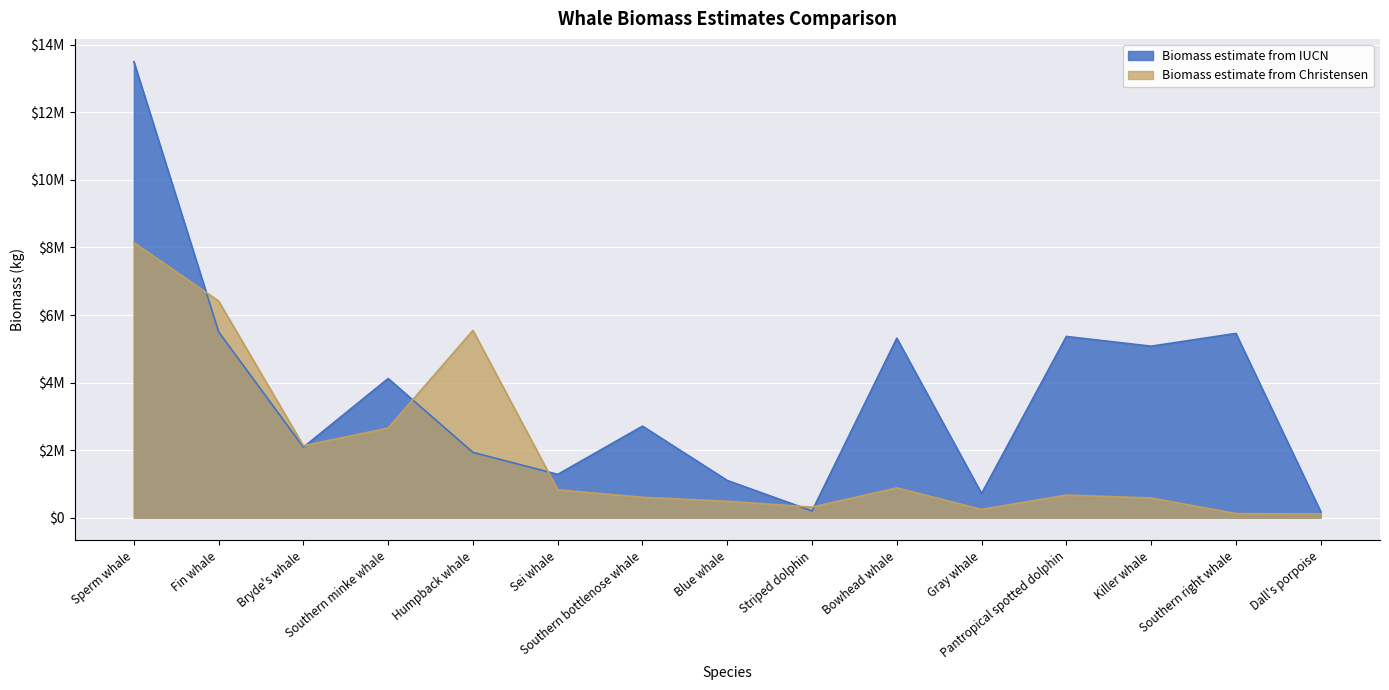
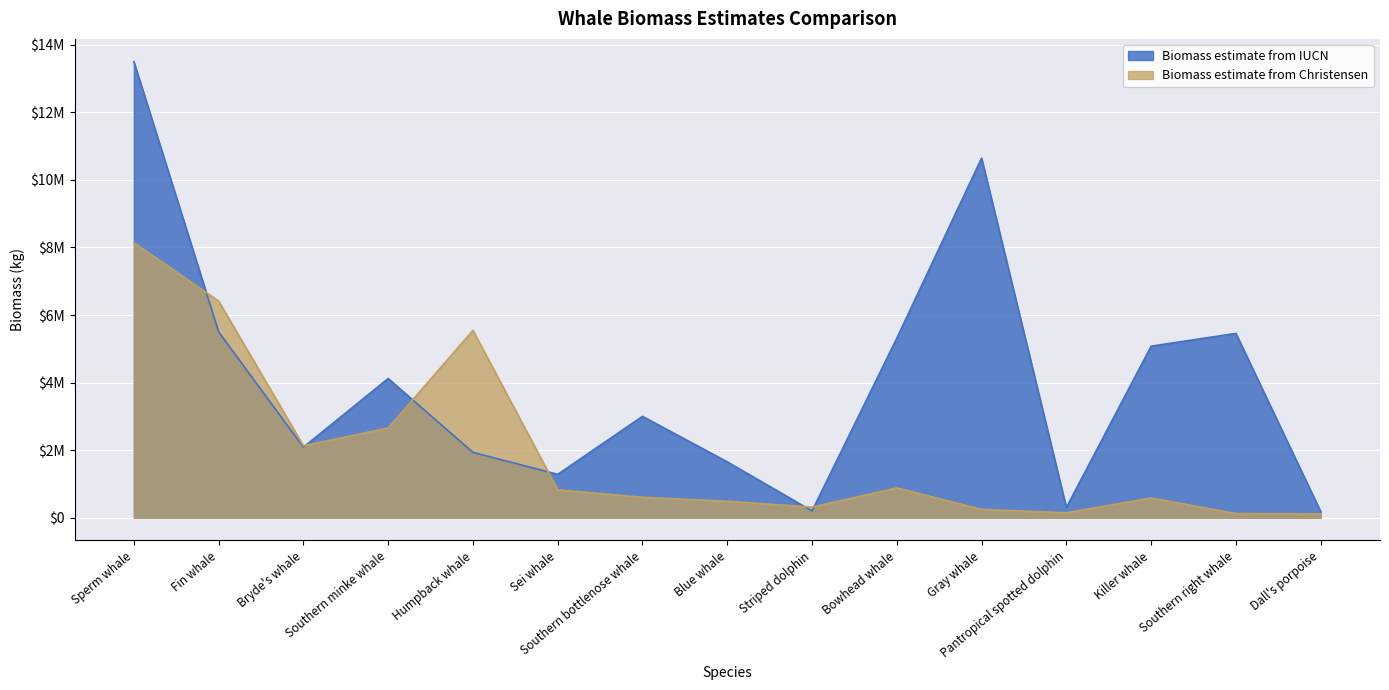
Biomass estimate from IUCN, Southern bottlenose whale: $2700000 -> $3000000
Biomass estimate from IUCN, Blue whale: $1100000 -> $1700000
Biomass estimate from IUCN, Gray whale: $700000 -> $10600000
Biomass estimate from IUCN, Pantropical spotted dolphin: $5400000 -> $300000
Biomass estimate from Christensen, Pantropical spotted dolphin: $700000 -> $100000
